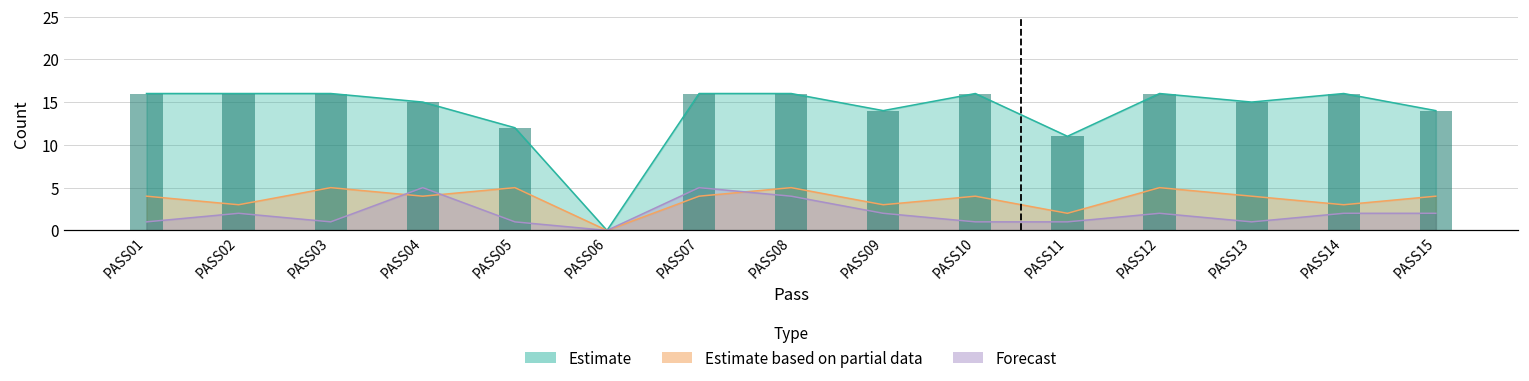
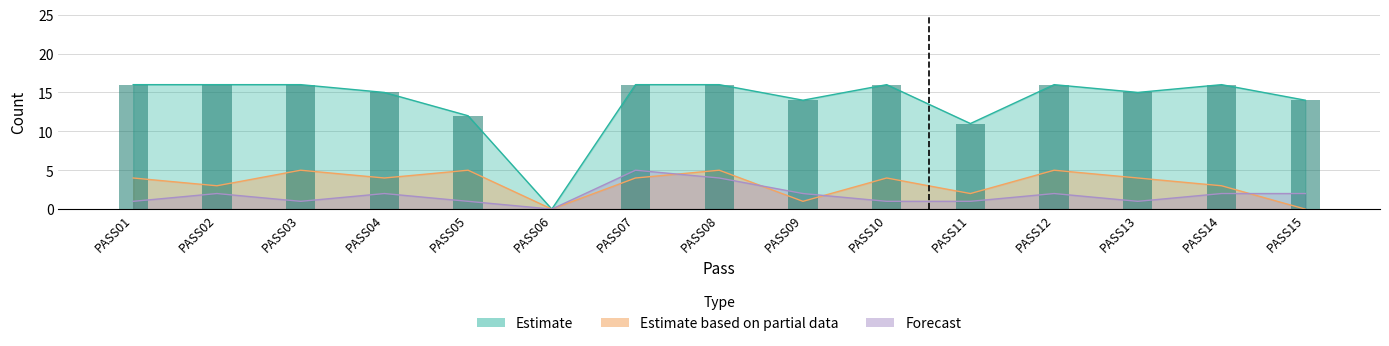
Forecast, PASS04: 5 -> 2
Estimate based on partial data, PASS09: 3 -> 1
Estimate based on partial data, PASS15: 4 -> 0
